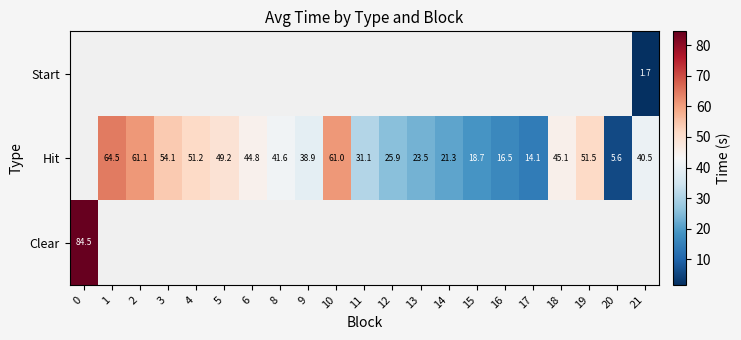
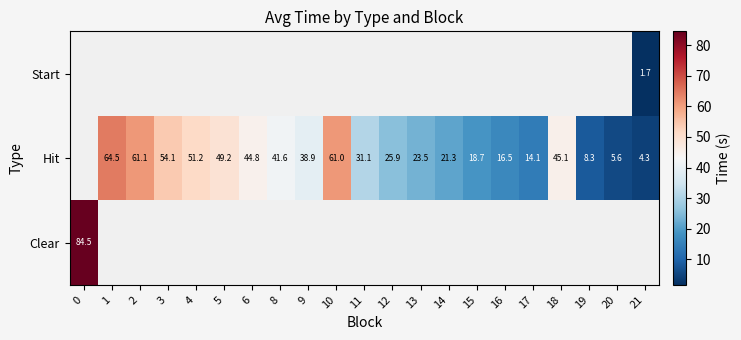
Hit, 19: 51.5 -> 8.3
Hit, 21: 40.5 -> 4.3
